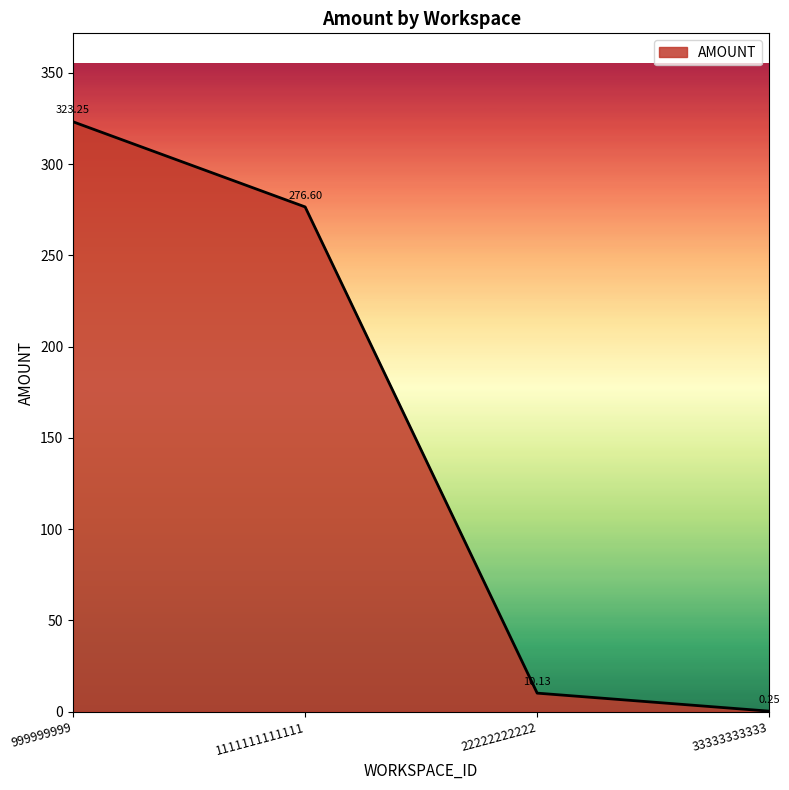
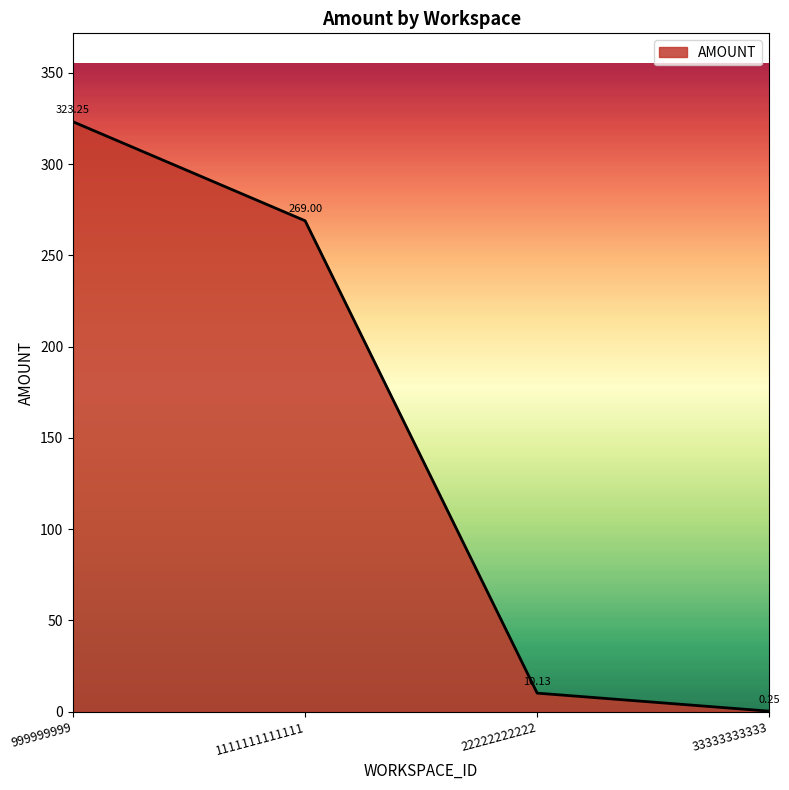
1111111111111: 276.60 -> 269.00
